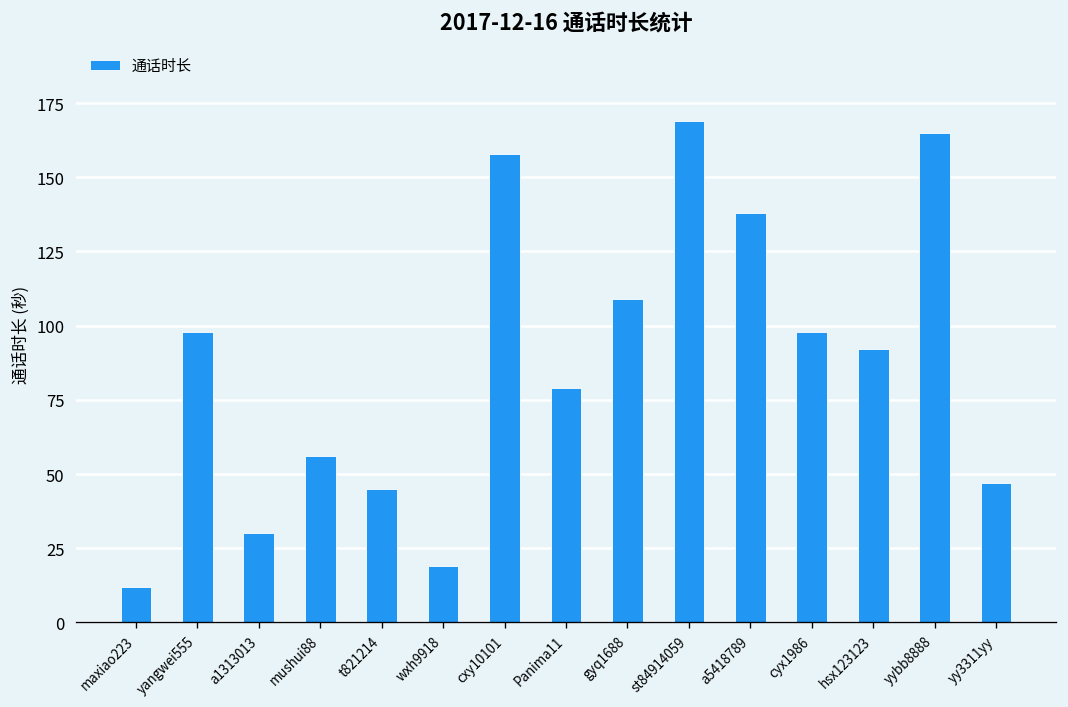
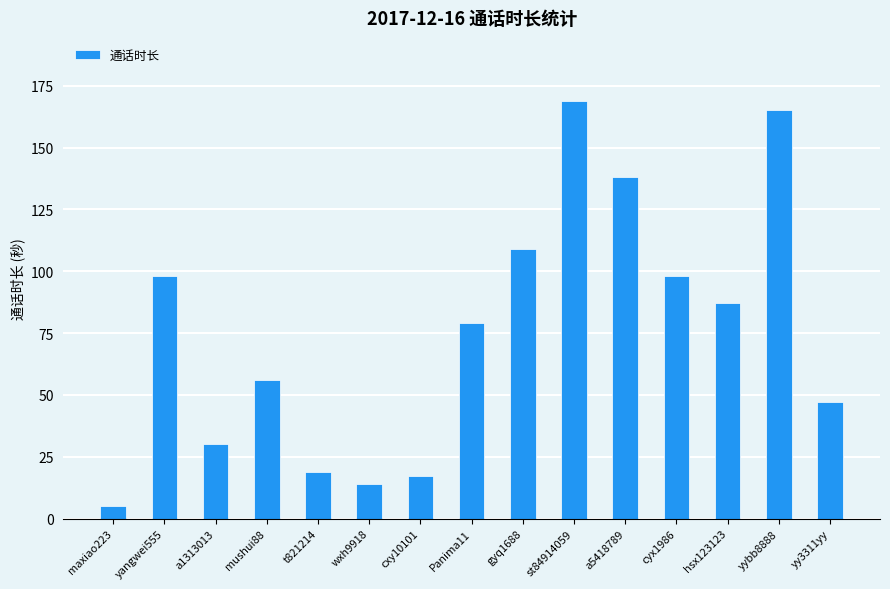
maxiao223: 12 -> 5
t821214: 45 -> 19
wxh9918: 19 -> 14
cxy10101: 158 -> 17
hsx123123: 92 -> 87
